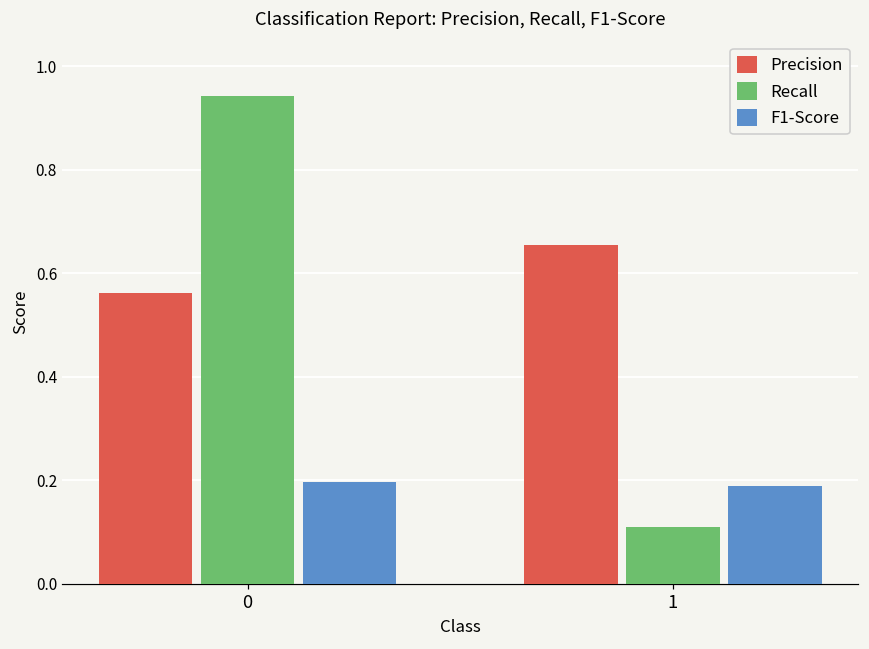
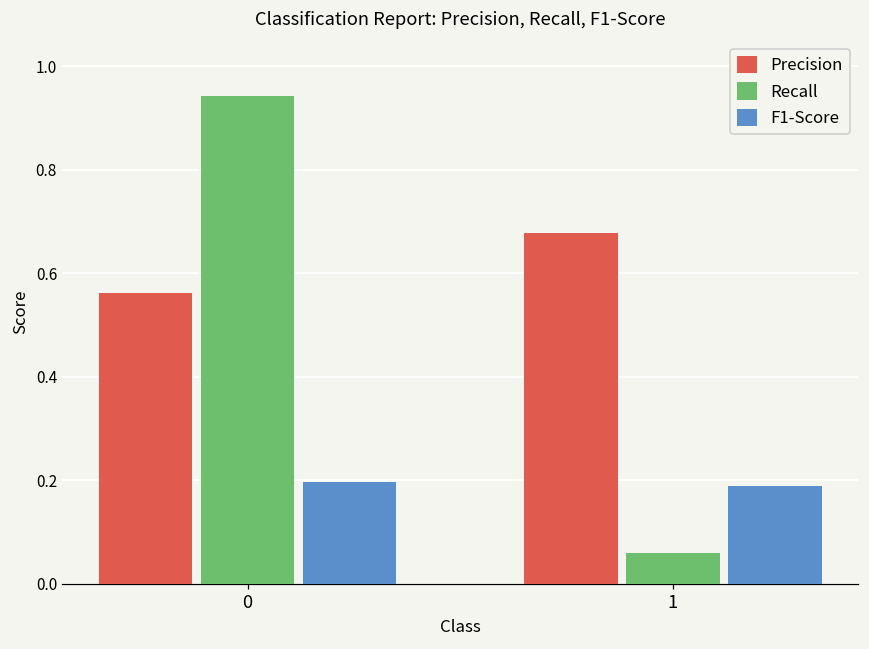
Precision, 1: 0.66 -> 0.68
Recall, 1: 0.11 -> 0.06
